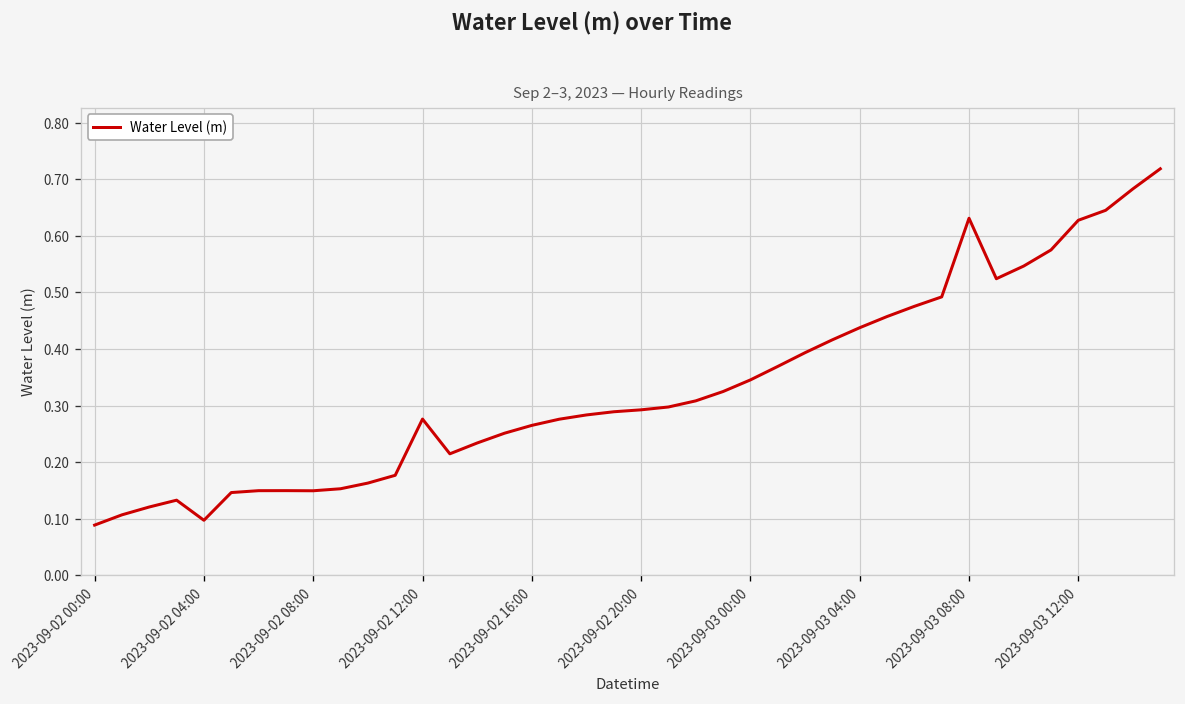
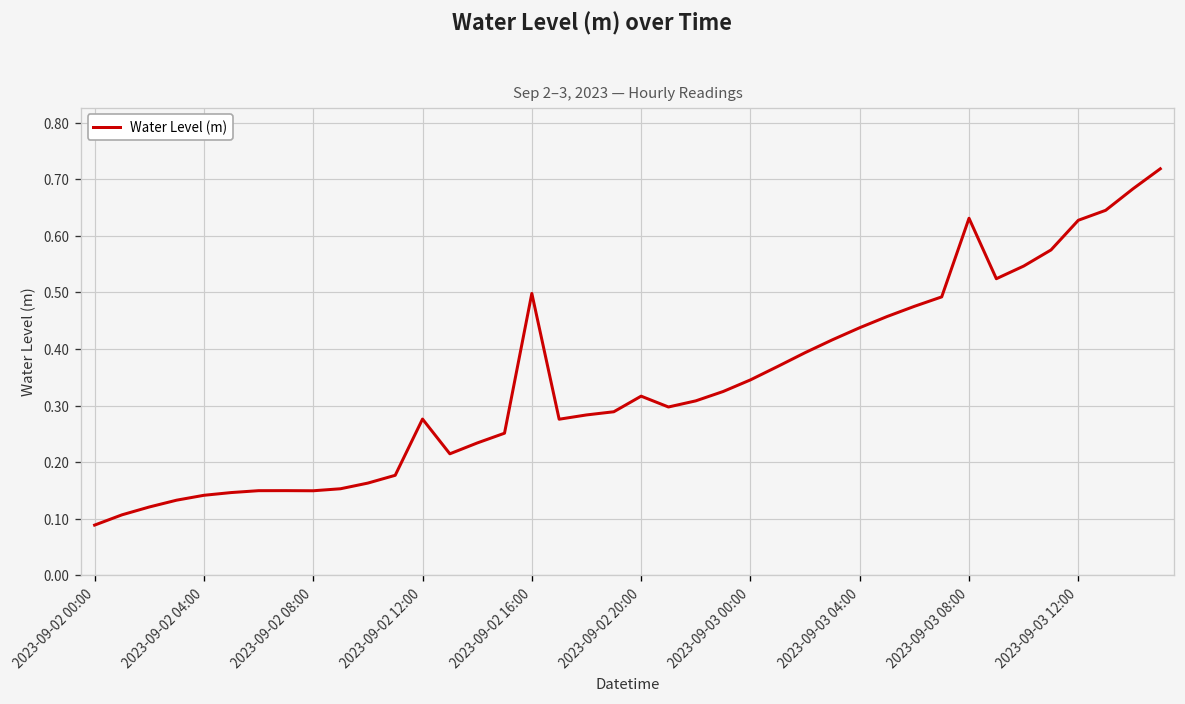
2023-09-02 04:00: 0.10 -> 0.14
2023-09-02 16:00: 0.27 -> 0.50
2023-09-02 20:00: 0.29 -> 0.32
